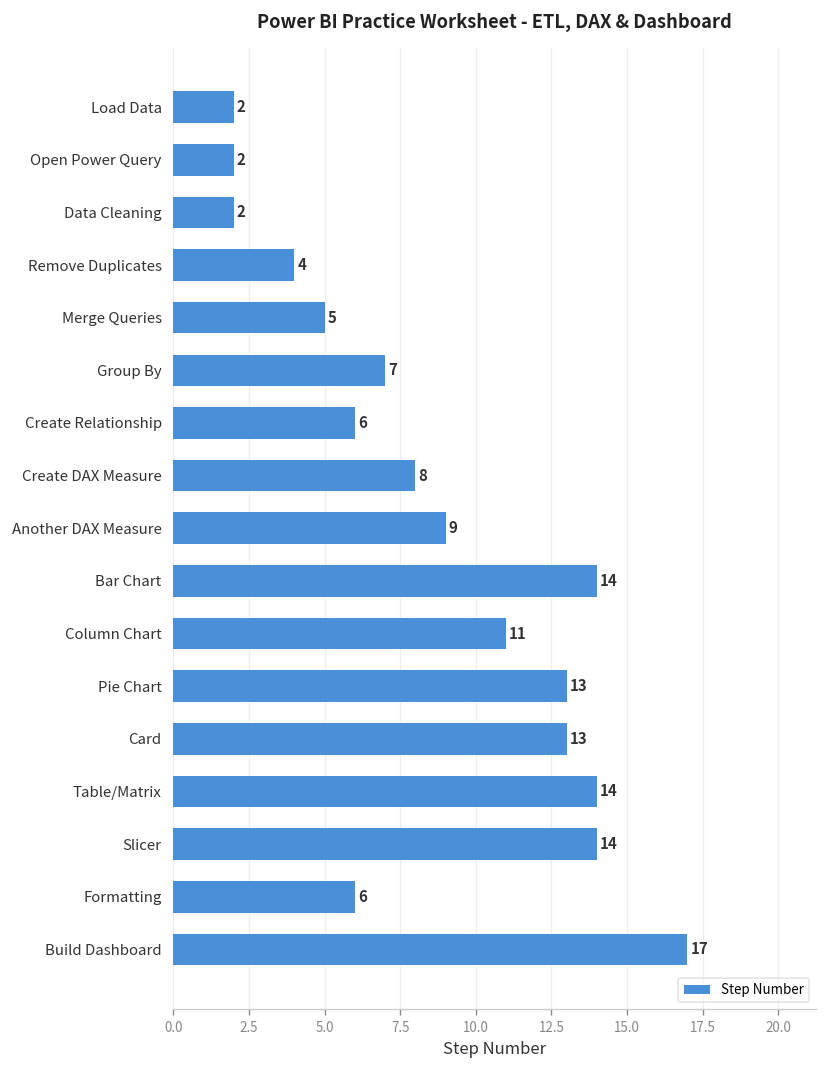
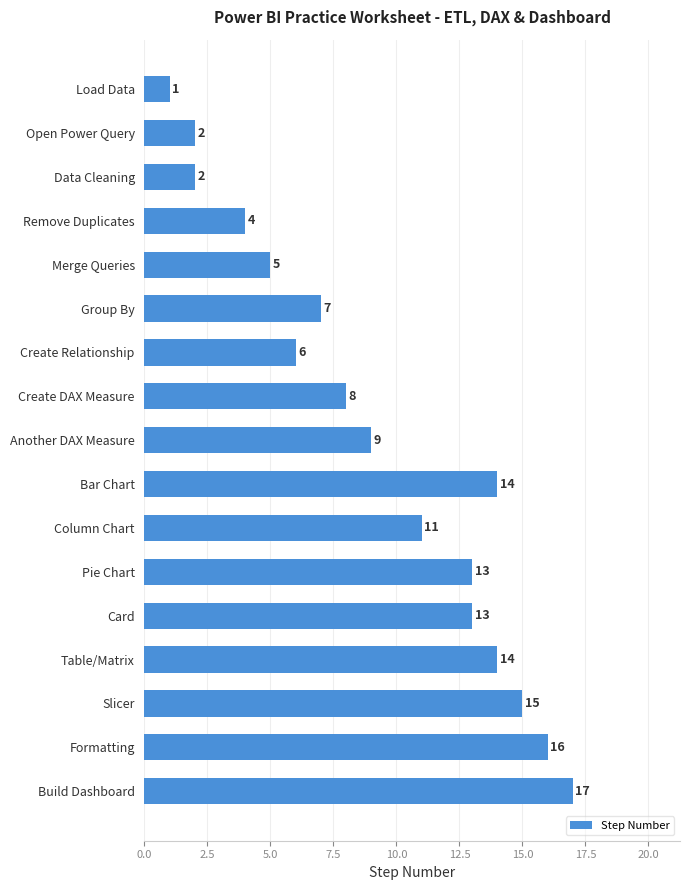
Load Data: 2 -> 1
Slicer: 14 -> 15
Formatting: 6 -> 16
